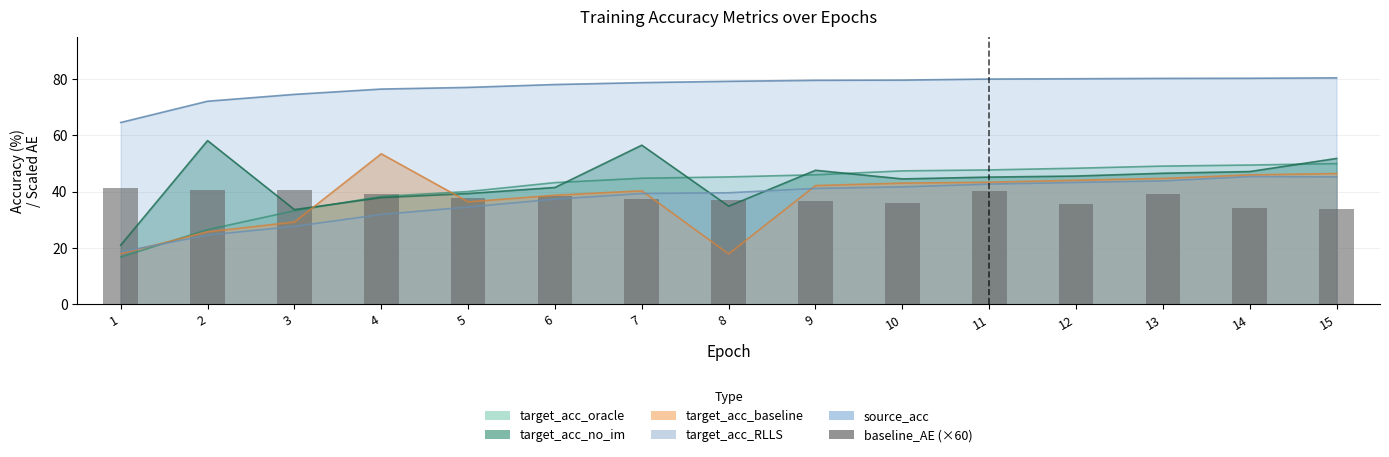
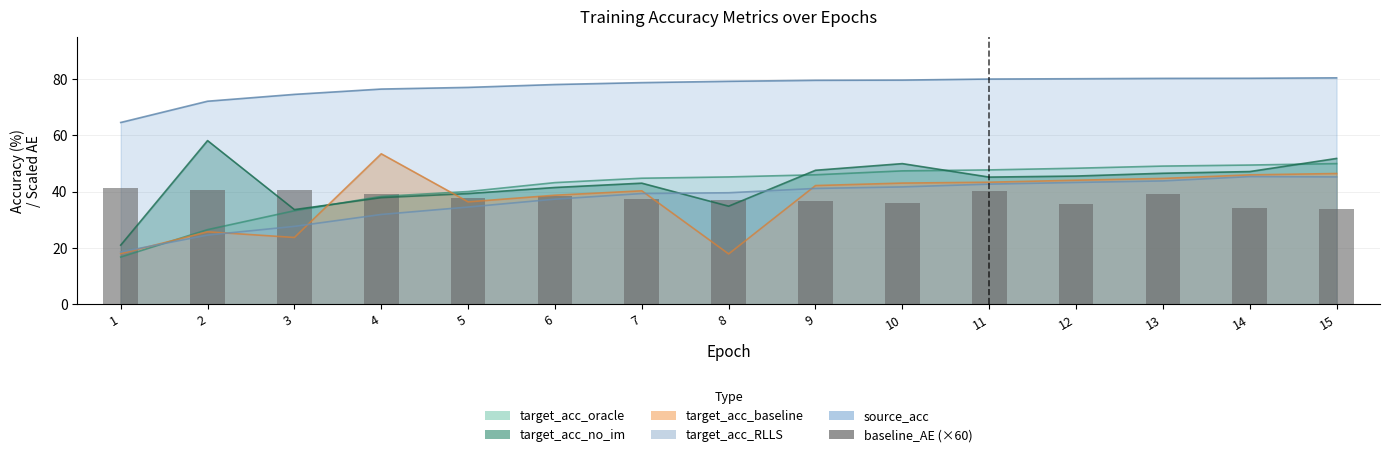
target_acc_baseline, 3: 29 -> 24
target_acc_no_im, 7: 57 -> 43
target_acc_no_im, 10: 45 -> 50
